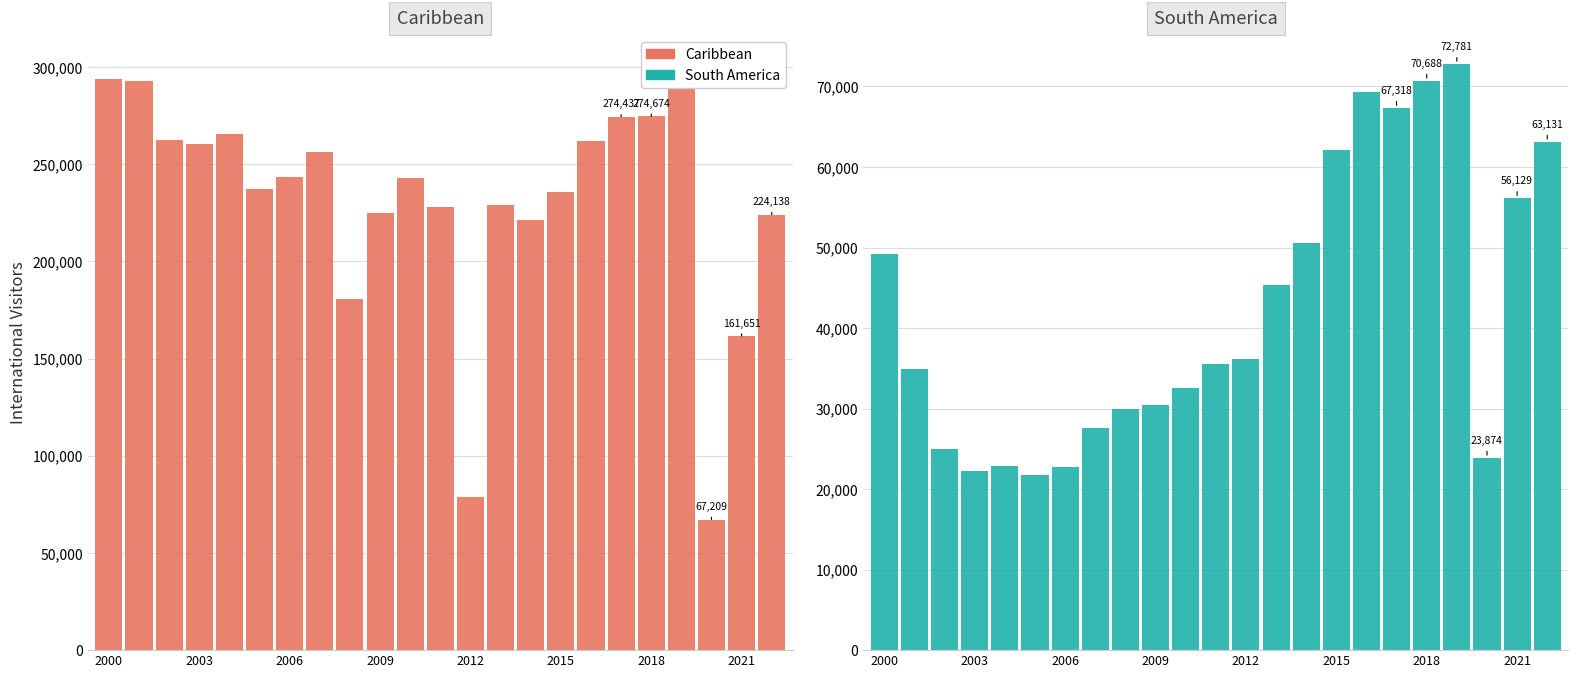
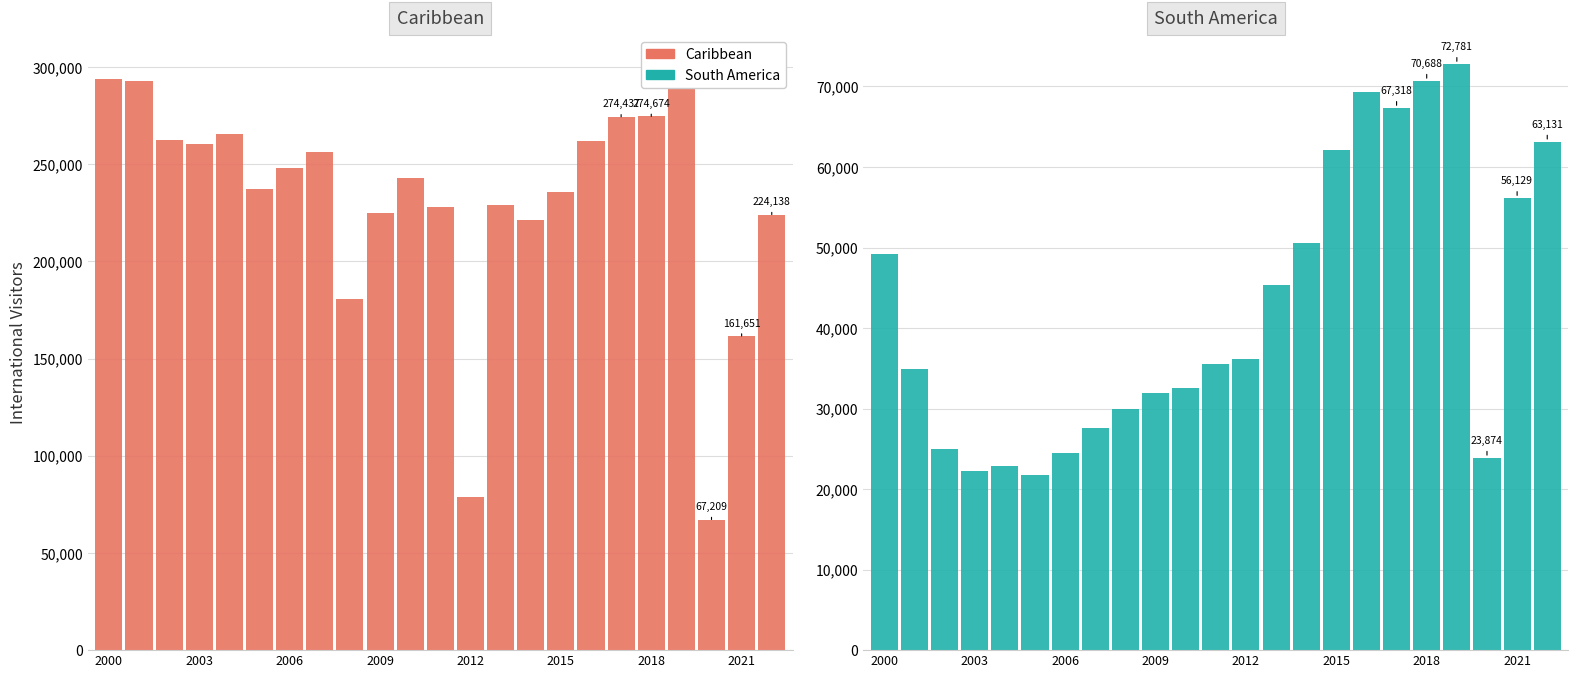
Caribbean, 2006: 243,000 -> 248,000
South America, 2006: 23,000 -> 24,000
South America, 2009: 30,000 -> 32,000
